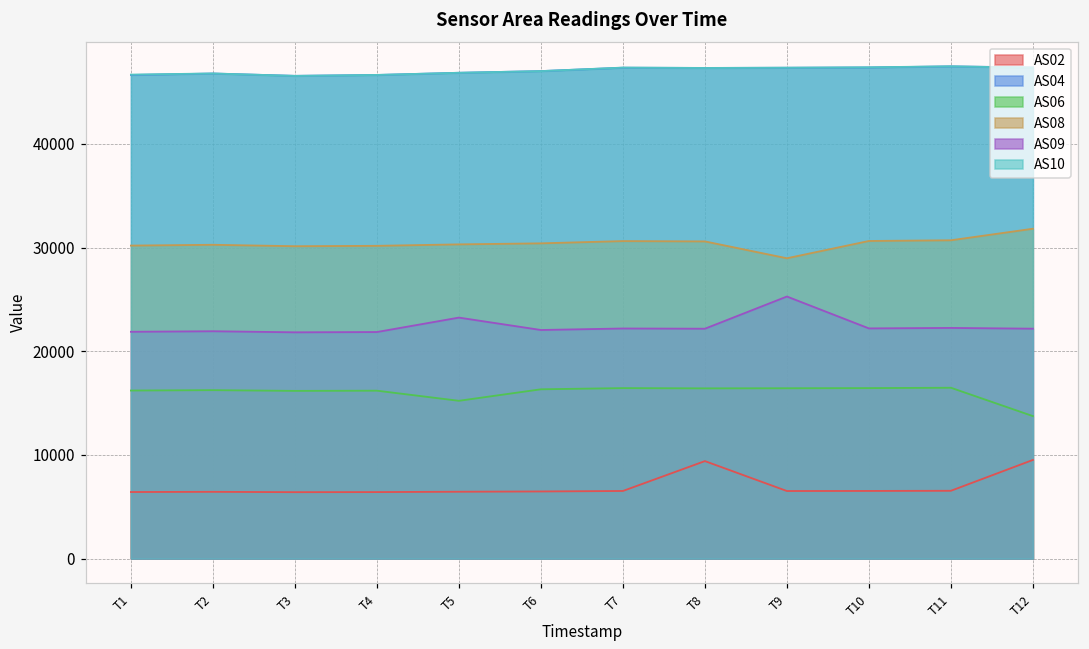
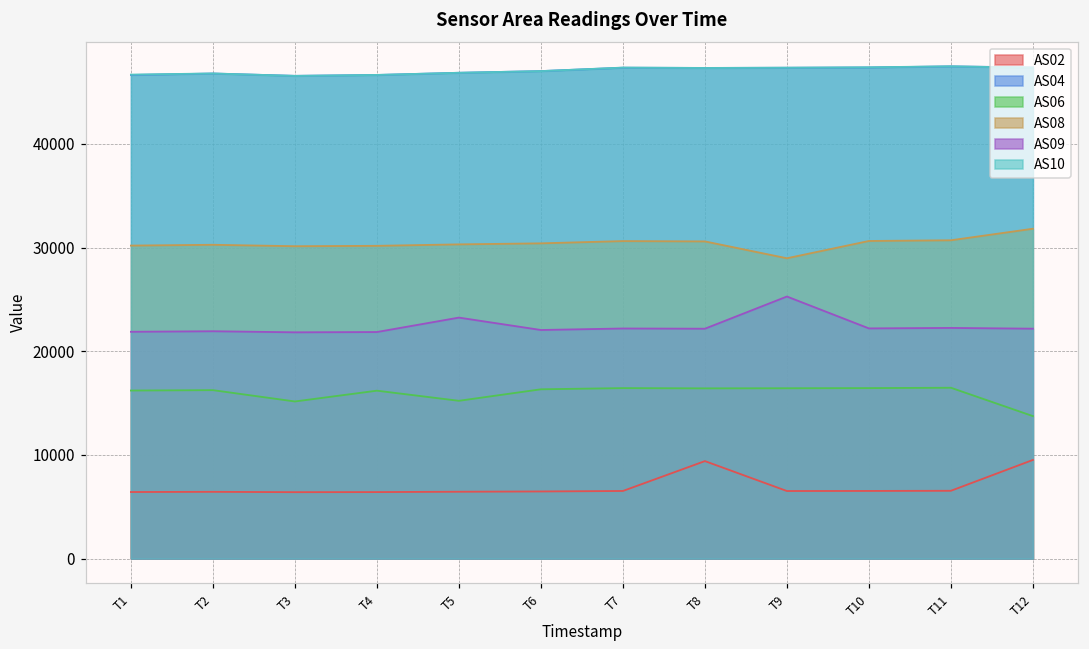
AS06, T3: 16000 -> 15000
